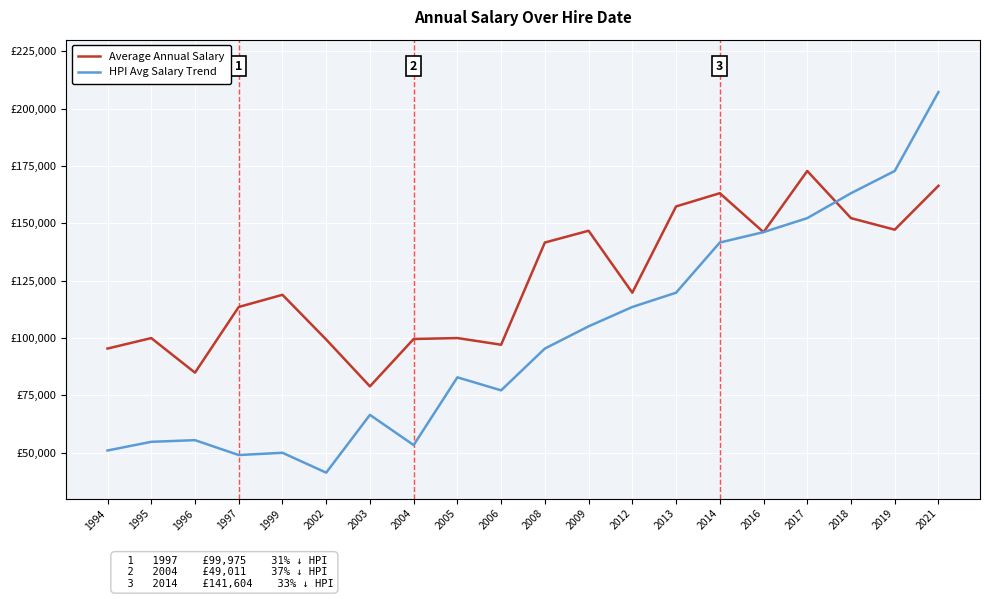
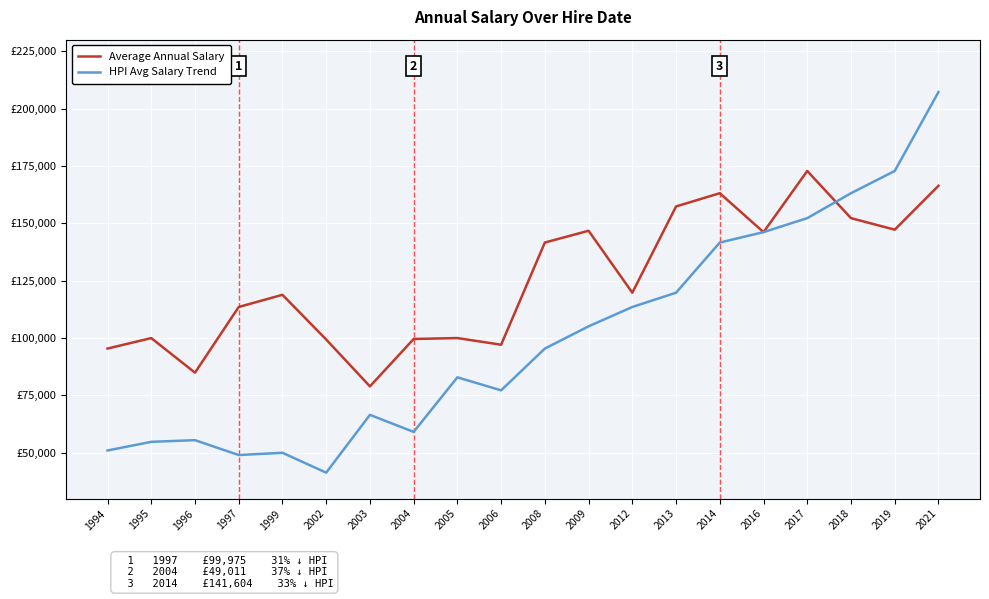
HPI Avg Salary Trend, 2004: £53,000 -> £59,000
